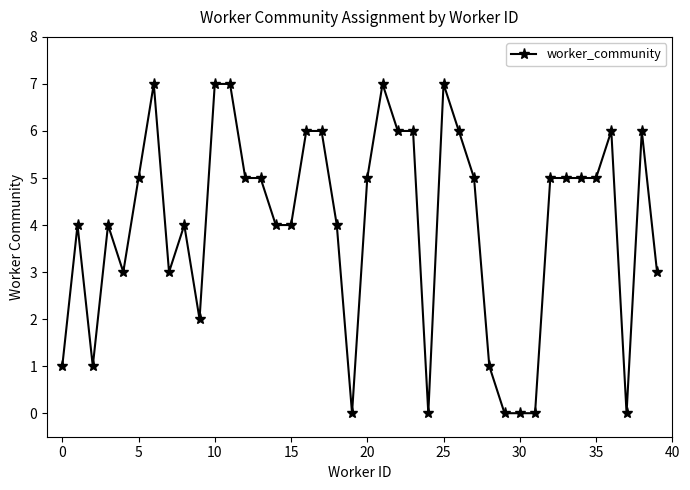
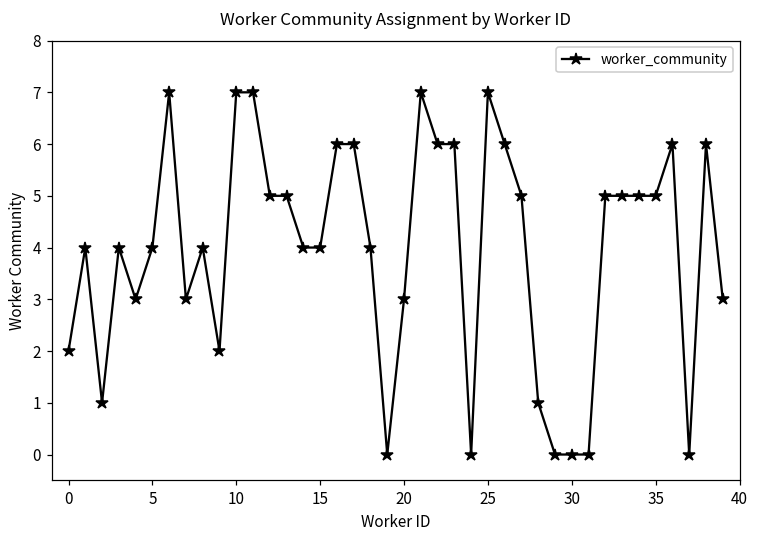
0: 1 -> 2
5: 5 -> 4
20: 5 -> 3
